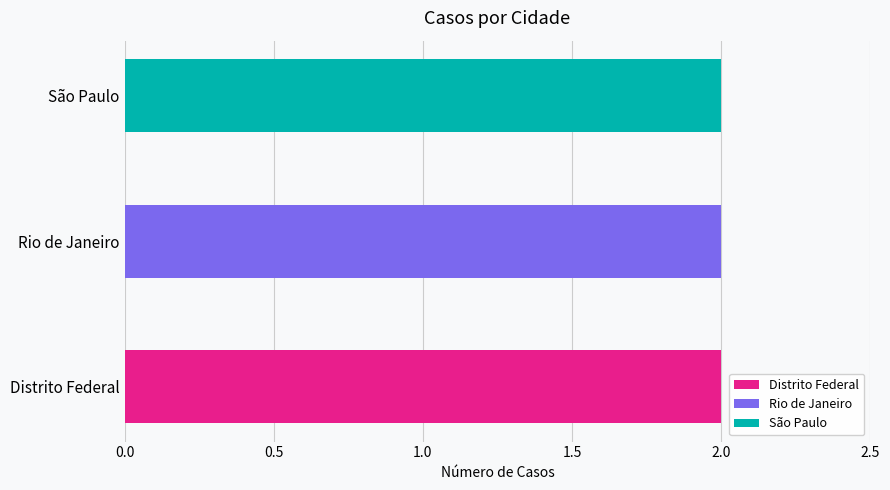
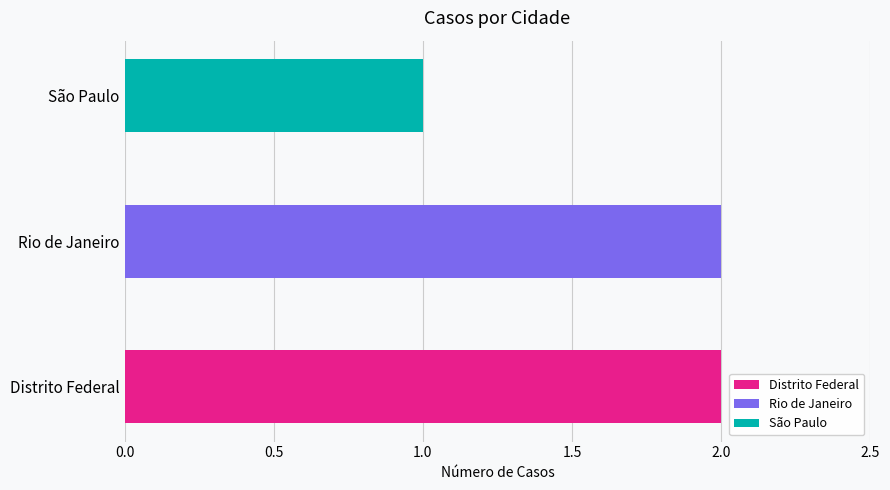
São Paulo: 2 -> 1
